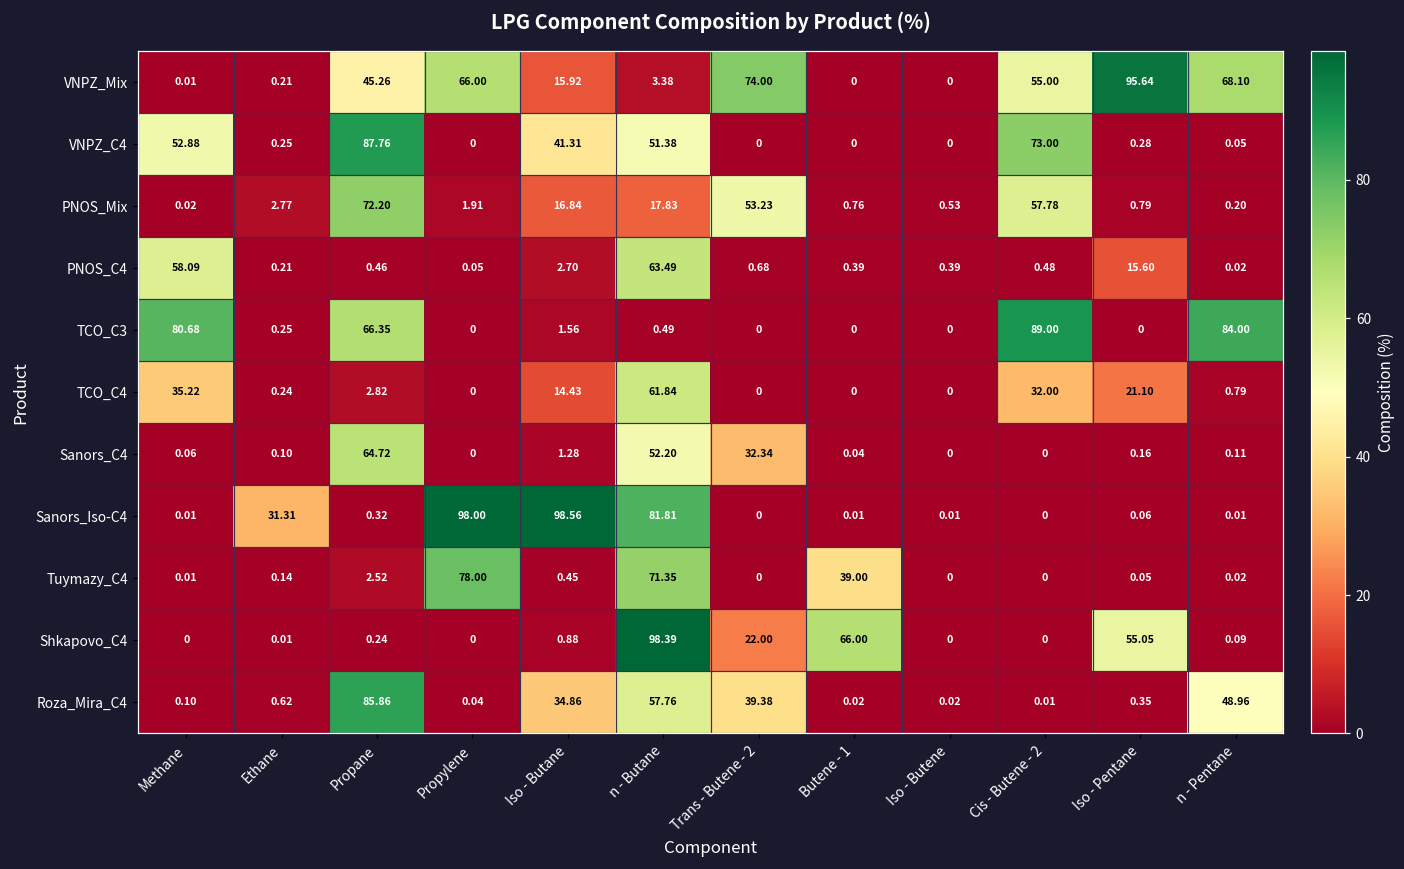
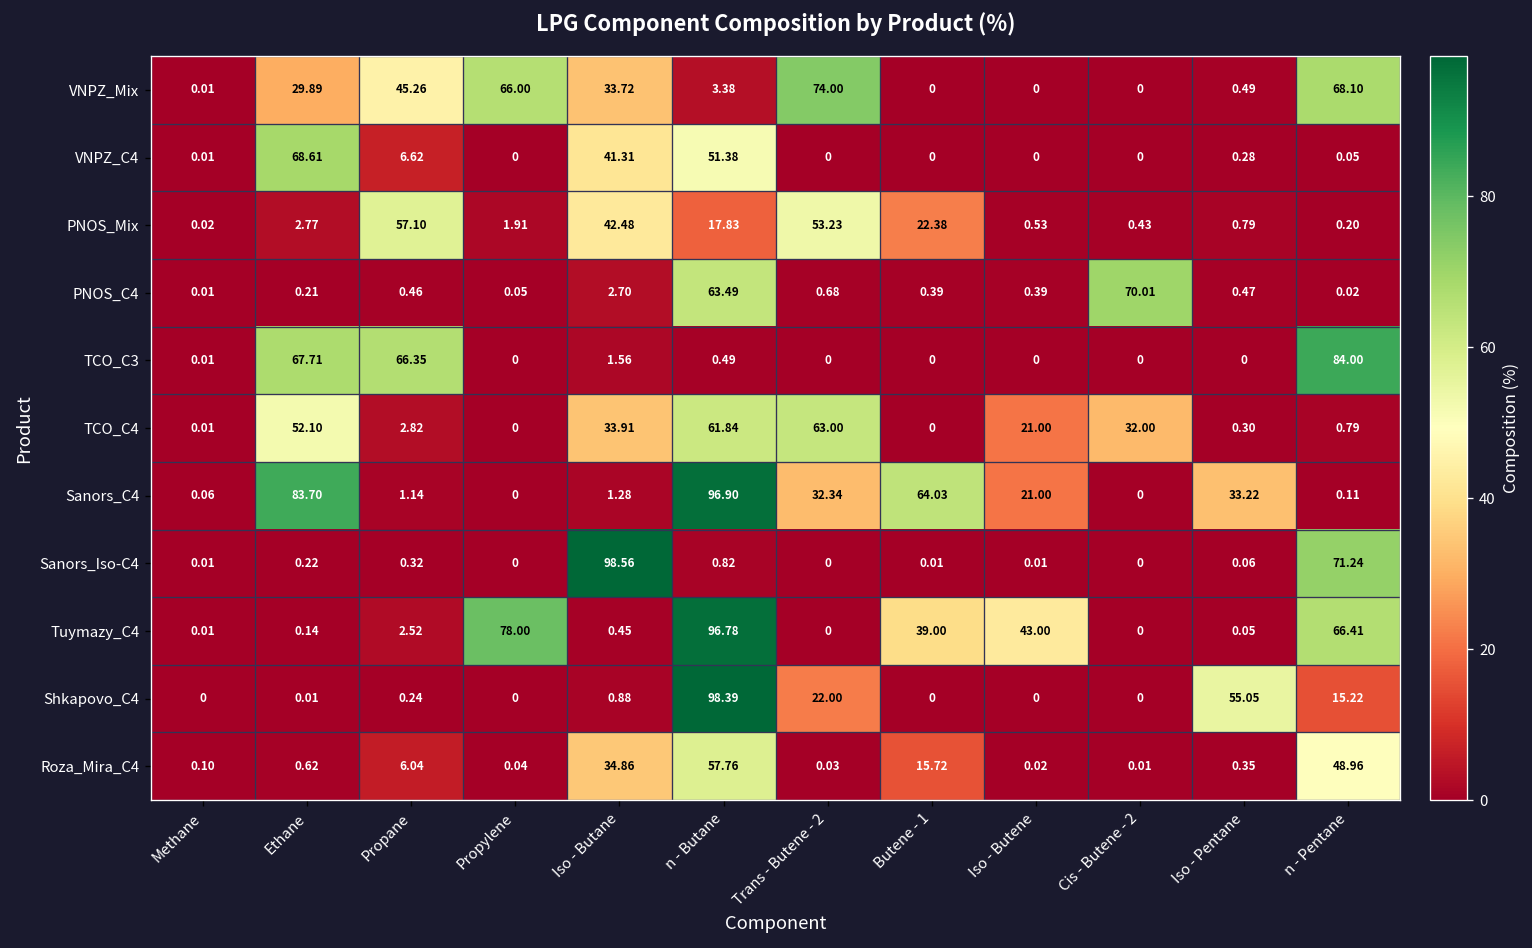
VNPZ_Mix, Ethane: 0.21 -> 29.89
VNPZ_Mix, Iso - Butane: 15.92 -> 33.72
VNPZ_Mix, Cis - Butene - 2: 55.00 -> 0
VNPZ_Mix, Iso - Pentane: 95.64 -> 0.49
VNPZ_C4, Methane: 52.88 -> 0.01
VNPZ_C4, Ethane: 0.25 -> 68.61
VNPZ_C4, Propane: 87.76 -> 6.62
VNPZ_C4, Cis - Butene - 2: 73.00 -> 0
PNOS_Mix, Propane: 72.20 -> 57.10
PNOS_Mix, Iso - Butane: 16.84 -> 42.48
PNOS_Mix, Butene - 1: 0.76 -> 22.38
PNOS_Mix, Cis - Butene - 2: 57.78 -> 0.43
PNOS_C4, Methane: 58.09 -> 0.01
PNOS_C4, Cis - Butene - 2: 0.48 -> 70.01
PNOS_C4, Iso - Pentane: 15.60 -> 0.47
TCO_C3, Methane: 80.68 -> 0.01
TCO_C3, Ethane: 0.25 -> 67.71
TCO_C3, Cis - Butene - 2: 89.00 -> 0
TCO_C4, Methane: 35.22 -> 0.01
TCO_C4, Ethane: 0.24 -> 52.10
TCO_C4, Iso - Butane: 14.43 -> 33.91
TCO_C4, Trans - Butene - 2: 0 -> 63.00
TCO_C4, Iso - Butene: 0 -> 21.00
TCO_C4, Iso - Pentane: 21.10 -> 0.30
Sanors_C4, Ethane: 0.10 -> 83.70
Sanors_C4, Propane: 64.72 -> 1.14
Sanors_C4, n - Butane: 52.20 -> 96.90
Sanors_C4, Butene - 1: 0.04 -> 64.03
Sanors_C4, Iso - Butene: 0 -> 21.00
Sanors_C4, Iso - Pentane: 0.16 -> 33.22
Sanors_Iso-C4, Ethane: 31.31 -> 0.22
Sanors_Iso-C4, Propylene: 98.00 -> 0
Sanors_Iso-C4, n - Butane: 81.81 -> 0.82
Sanors_Iso-C4, n - Pentane: 0.01 -> 71.24
Tuymazy_C4, n - Butane: 71.35 -> 96.78
Tuymazy_C4, Iso - Butene: 0 -> 43.00
Tuymazy_C4, n - Pentane: 0.02 -> 66.41
Shkapovo_C4, Butene - 1: 66.00 -> 0
Shkapovo_C4, n - Pentane: 0.09 -> 15.22
Roza_Mira_C4, Propane: 85.86 -> 6.04
Roza_Mira_C4, Trans - Butene - 2: 39.38 -> 0.03
Roza_Mira_C4, Butene - 1: 0.02 -> 15.72
